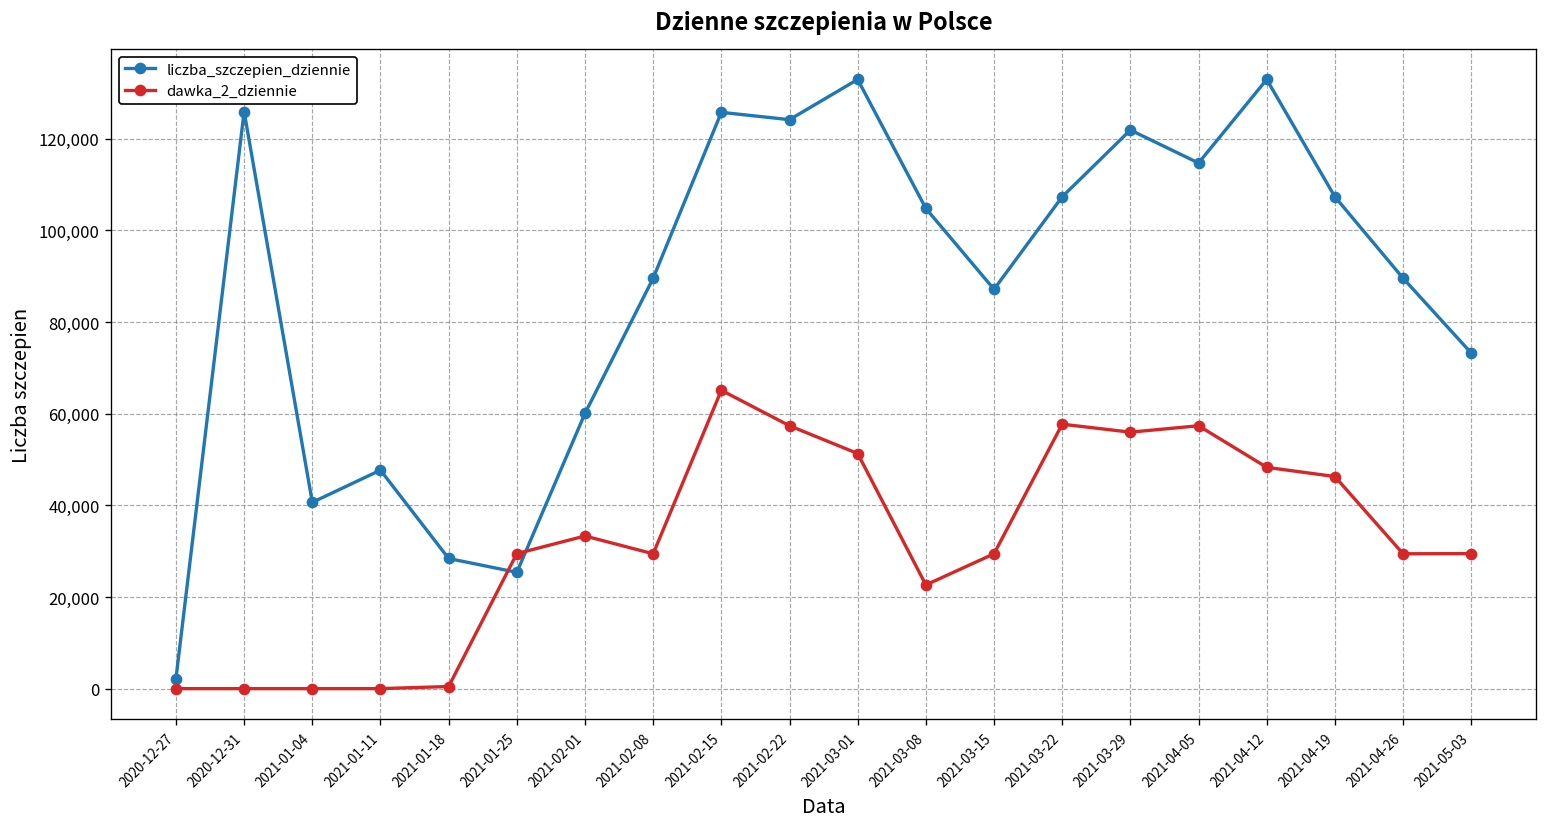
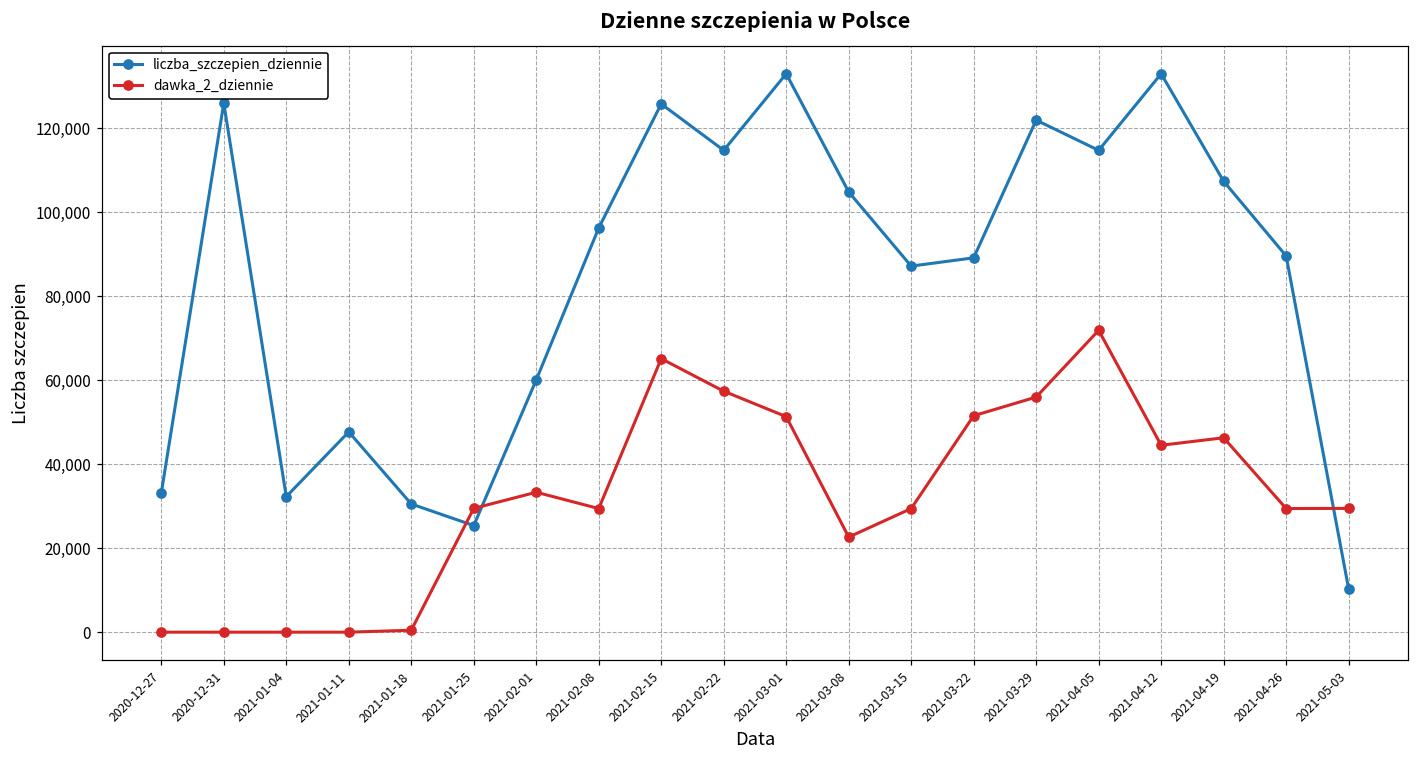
liczba_szczepien_dziennie, 2020-12-27: 2,000 -> 33,000
liczba_szczepien_dziennie, 2021-01-04: 41,000 -> 32,000
liczba_szczepien_dziennie, 2021-01-18: 28,000 -> 31,000
liczba_szczepien_dziennie, 2021-02-08: 90,000 -> 96,000
liczba_szczepien_dziennie, 2021-02-22: 124,000 -> 115,000
liczba_szczepien_dziennie, 2021-03-22: 107,000 -> 89,000
dawka_2_dziennie, 2021-03-22: 58,000 -> 52,000
dawka_2_dziennie, 2021-04-05: 57,000 -> 72,000
dawka_2_dziennie, 2021-04-12: 48,000 -> 44,000
liczba_szczepien_dziennie, 2021-05-03: 73,000 -> 10,000
